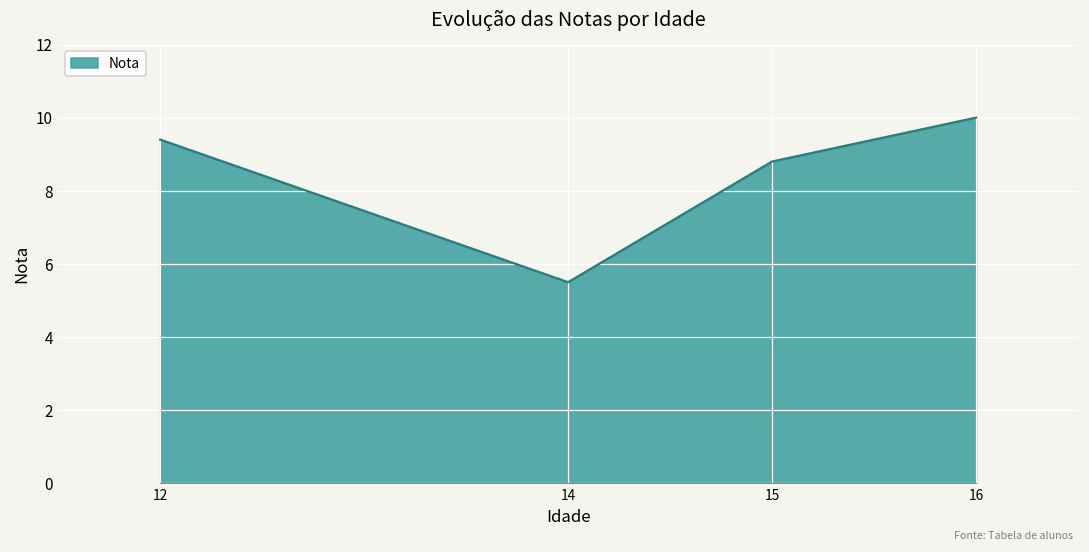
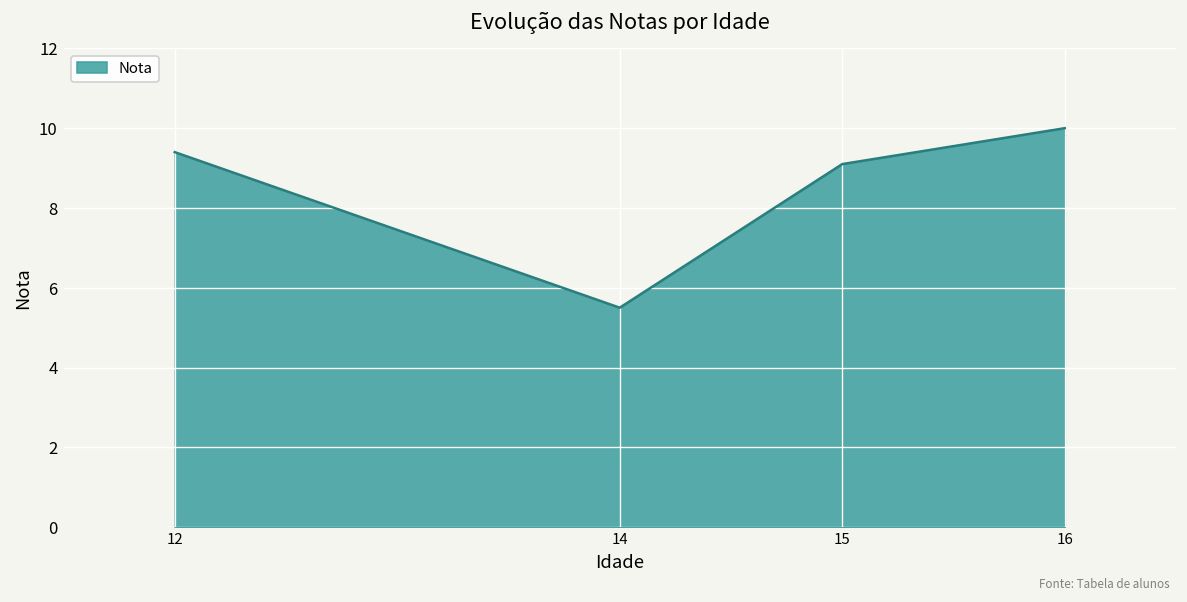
15: 8.8 -> 9.1
